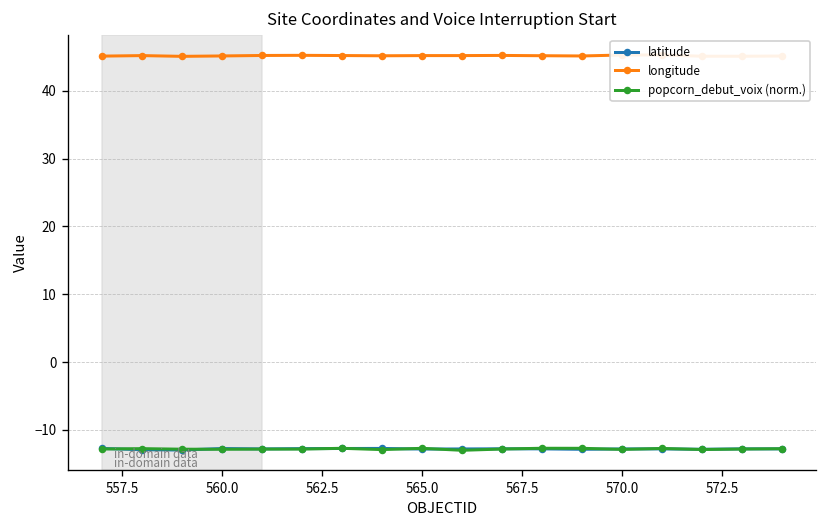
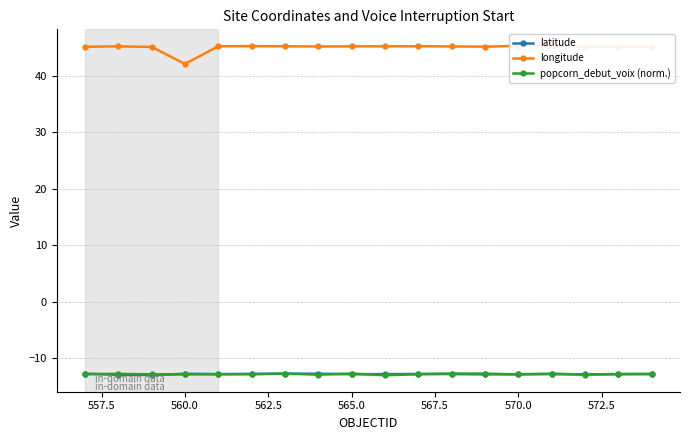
longitude, 560.0: 45 -> 42
